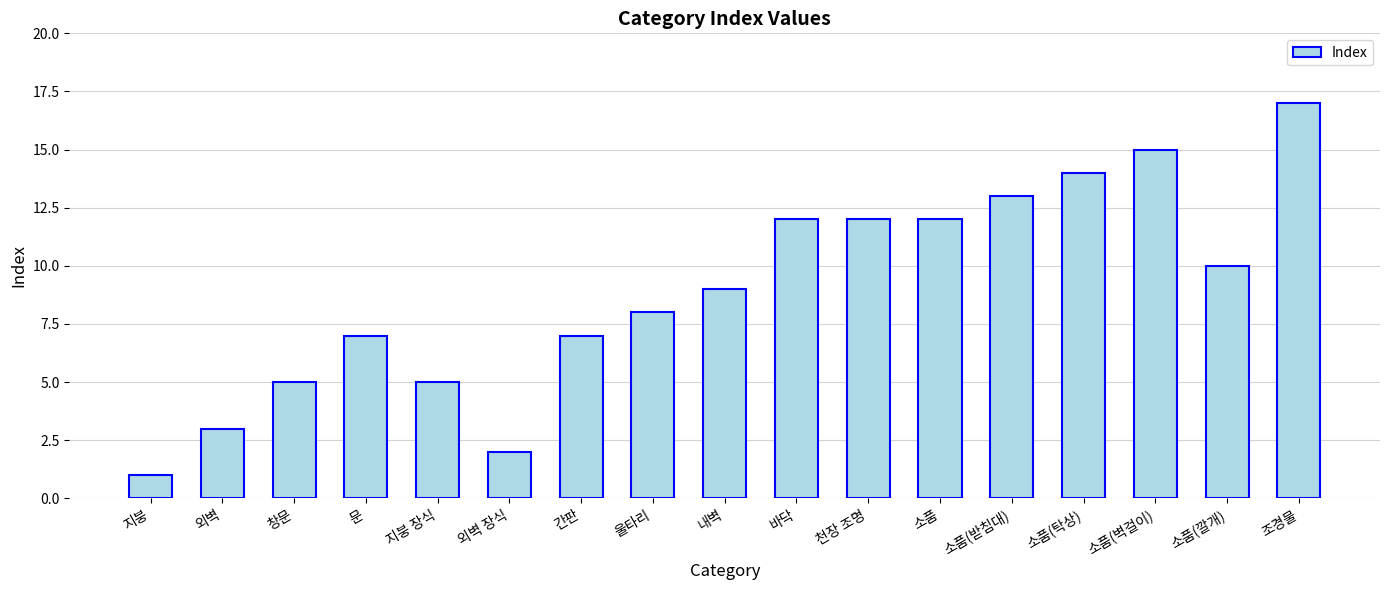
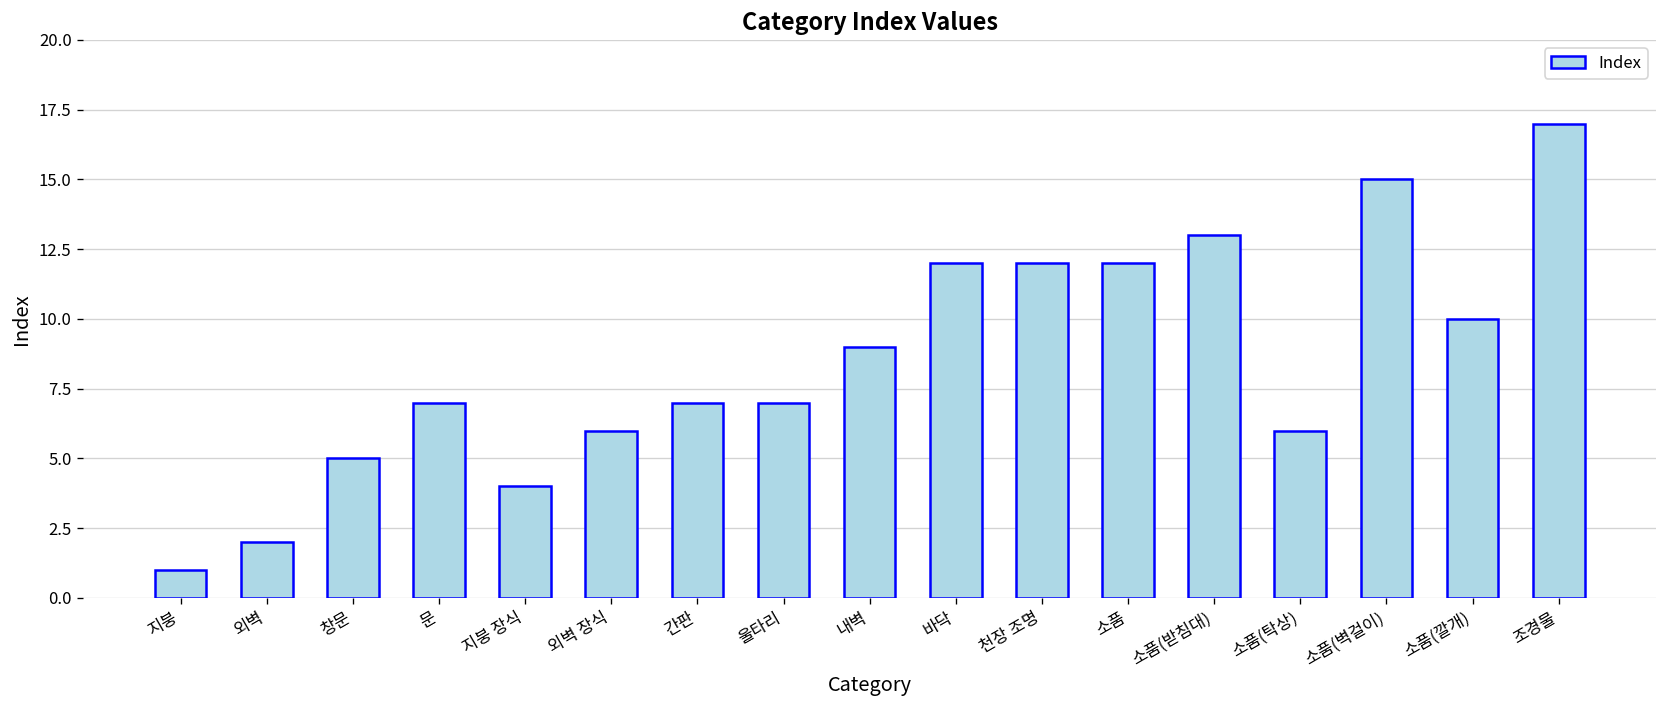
외벽: 3 -> 2
지붕 장식: 5 -> 4
외벽 장식: 2 -> 6
울타리: 8 -> 7
소품(탁상): 14 -> 6
